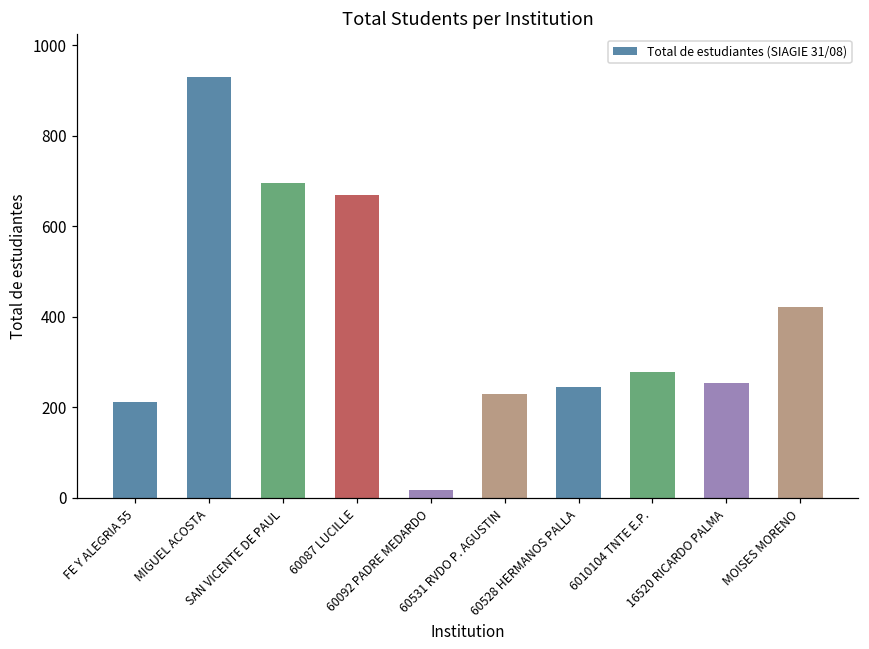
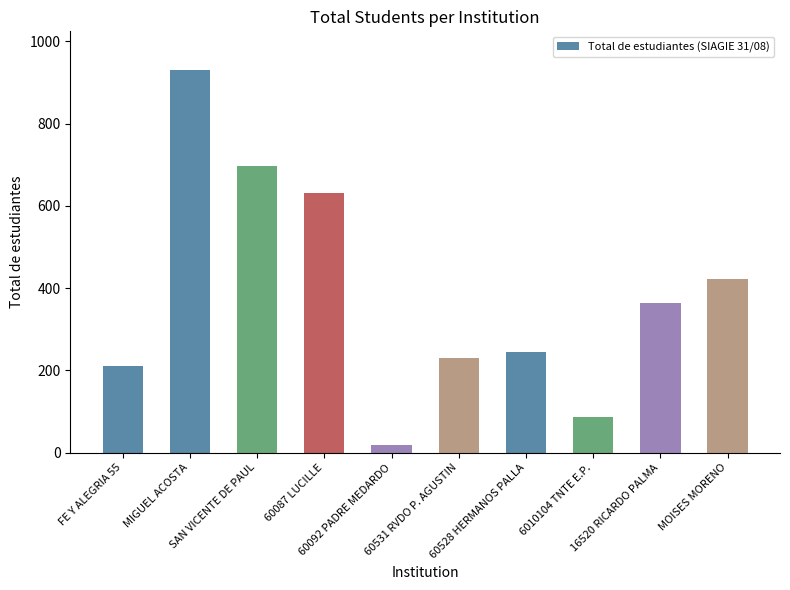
60087 LUCILLE: 670 -> 630
6010104 TNTE E.P.: 280 -> 90
16520 RICARDO PALMA: 250 -> 370
